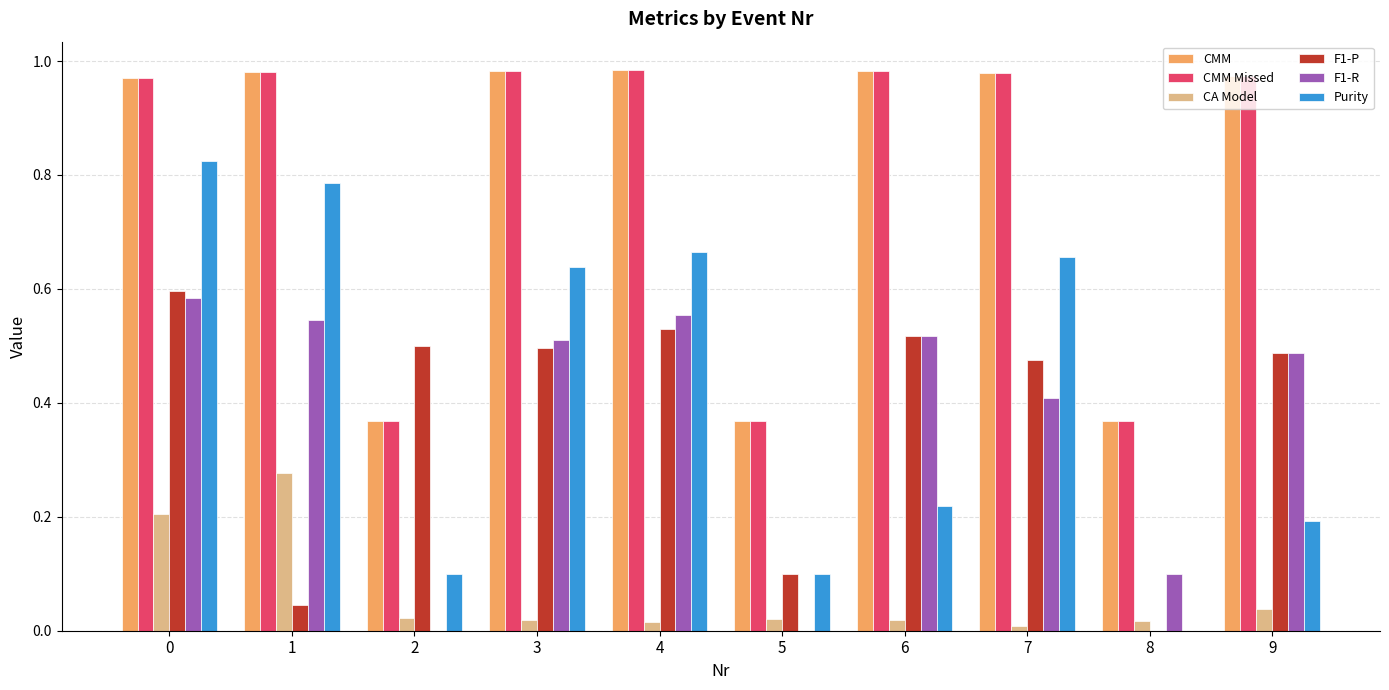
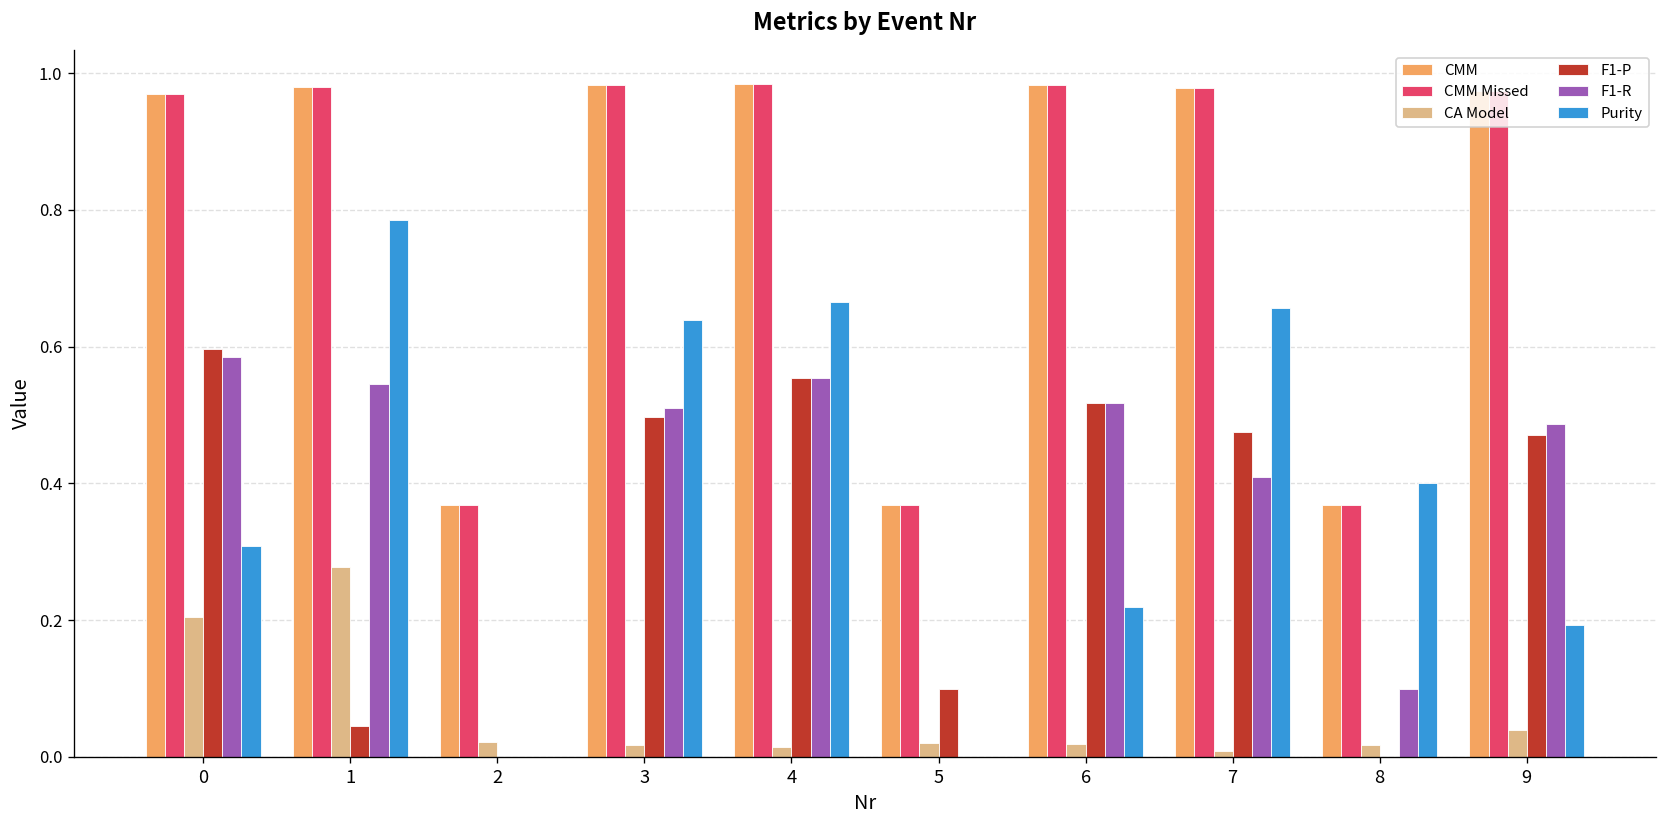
Purity, 0: 0.82 -> 0.31
F1-P, 2: 0.5 -> 0.0
Purity, 2: 0.1 -> 0.0
F1-P, 4: 0.53 -> 0.55
Purity, 5: 0.1 -> 0.0
Purity, 8: 0.0 -> 0.4
F1-P, 9: 0.49 -> 0.47
